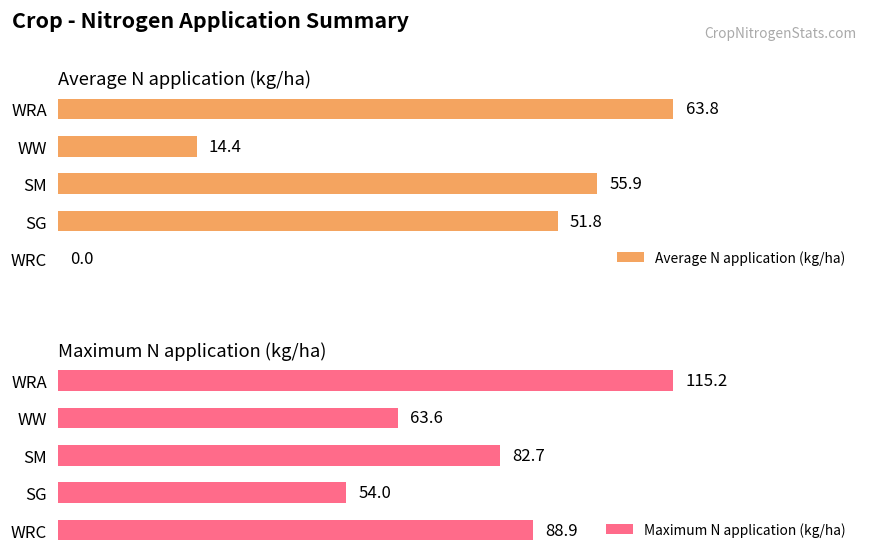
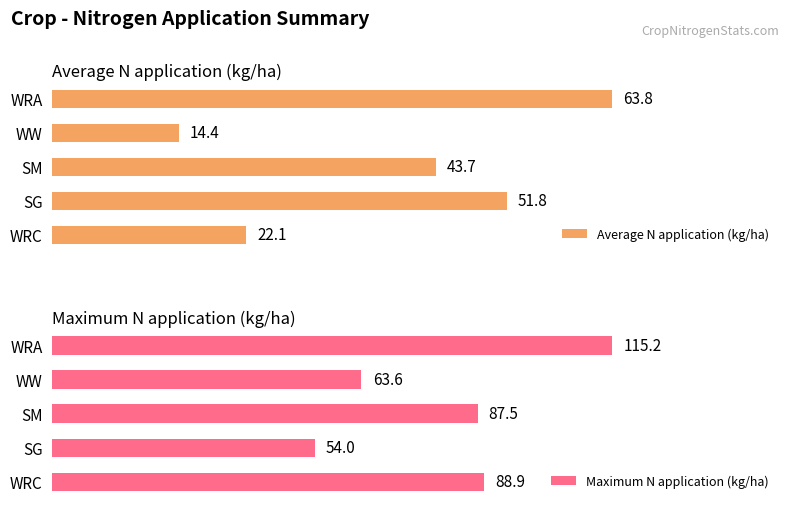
Average N application (kg/ha), SM: 55.9 -> 43.7
Average N application (kg/ha), WRC: 0.0 -> 22.1
Maximum N application (kg/ha), SM: 82.7 -> 87.5
